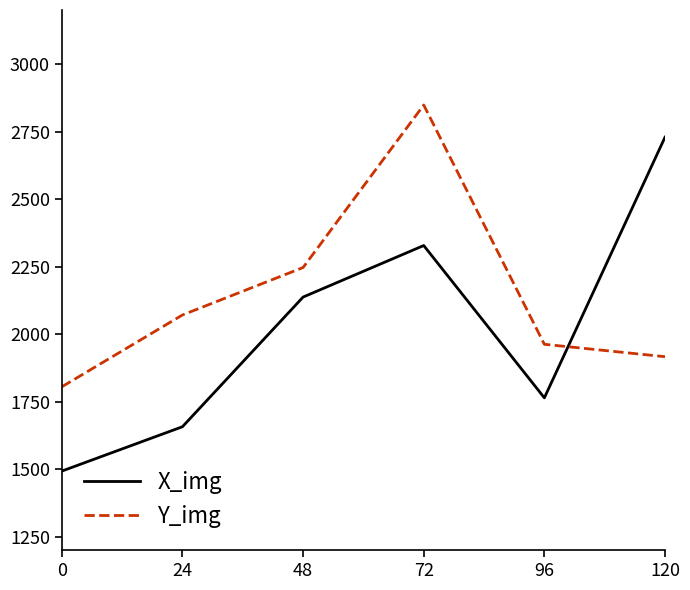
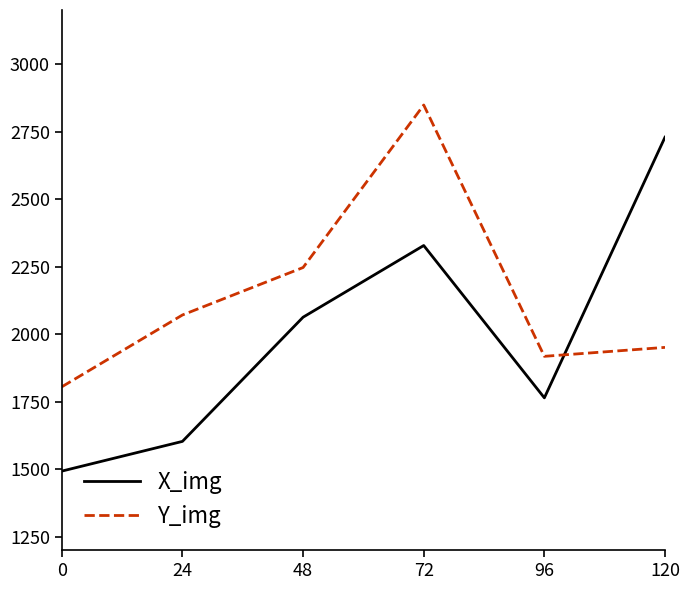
X_img, 24: 1660 -> 1600
X_img, 48: 2140 -> 2060
Y_img, 96: 1960 -> 1920
Y_img, 120: 1920 -> 1950
